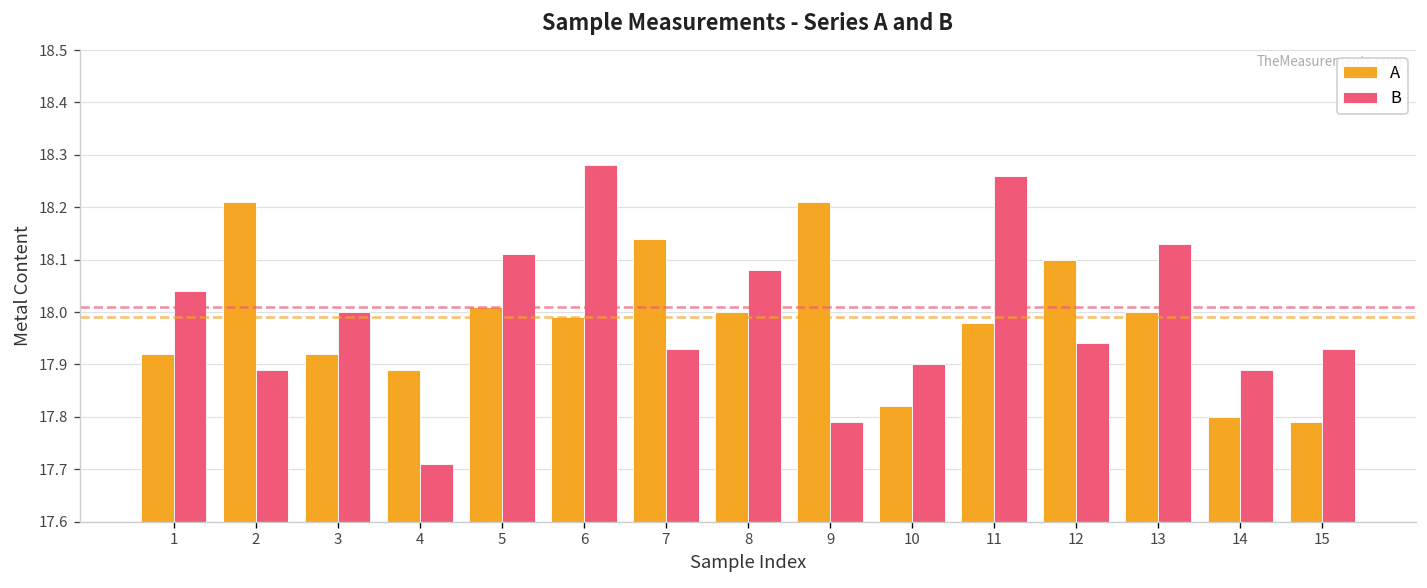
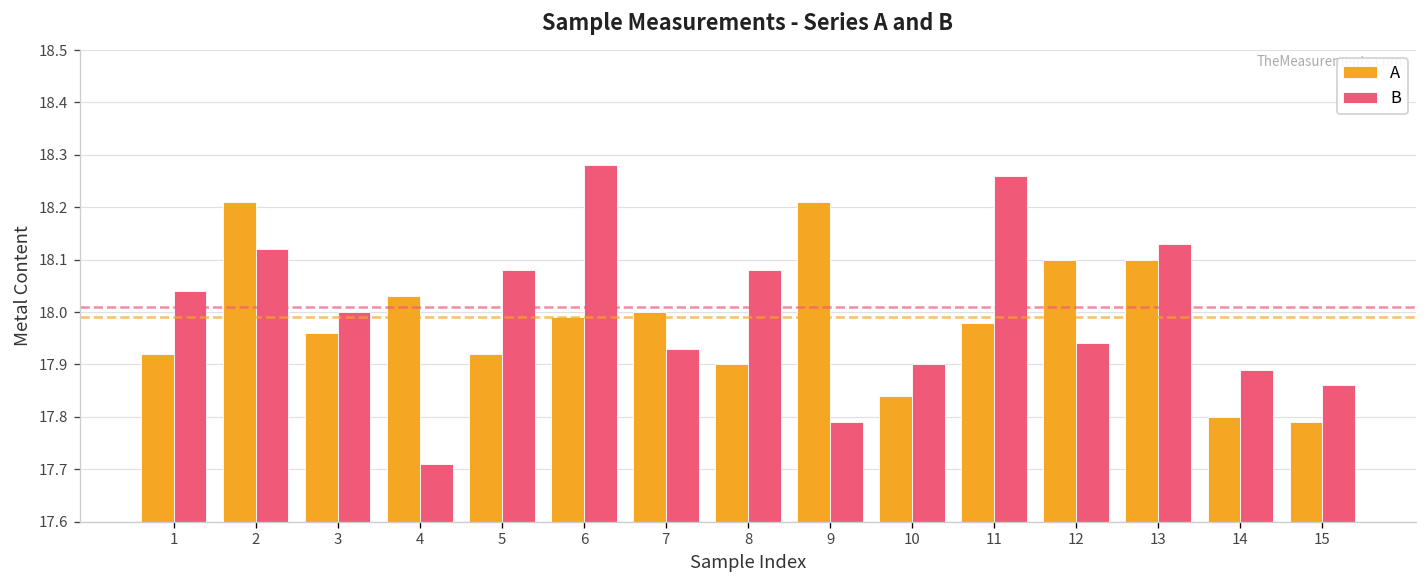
B, 2: 17.89 -> 18.12
A, 3: 17.92 -> 17.96
A, 4: 17.89 -> 18.03
A, 5: 18.01 -> 17.92
B, 5: 18.11 -> 18.08
A, 7: 18.14 -> 18.00
A, 8: 18.0 -> 17.9
A, 10: 17.82 -> 17.84
A, 13: 18.0 -> 18.1
B, 15: 17.93 -> 17.86
